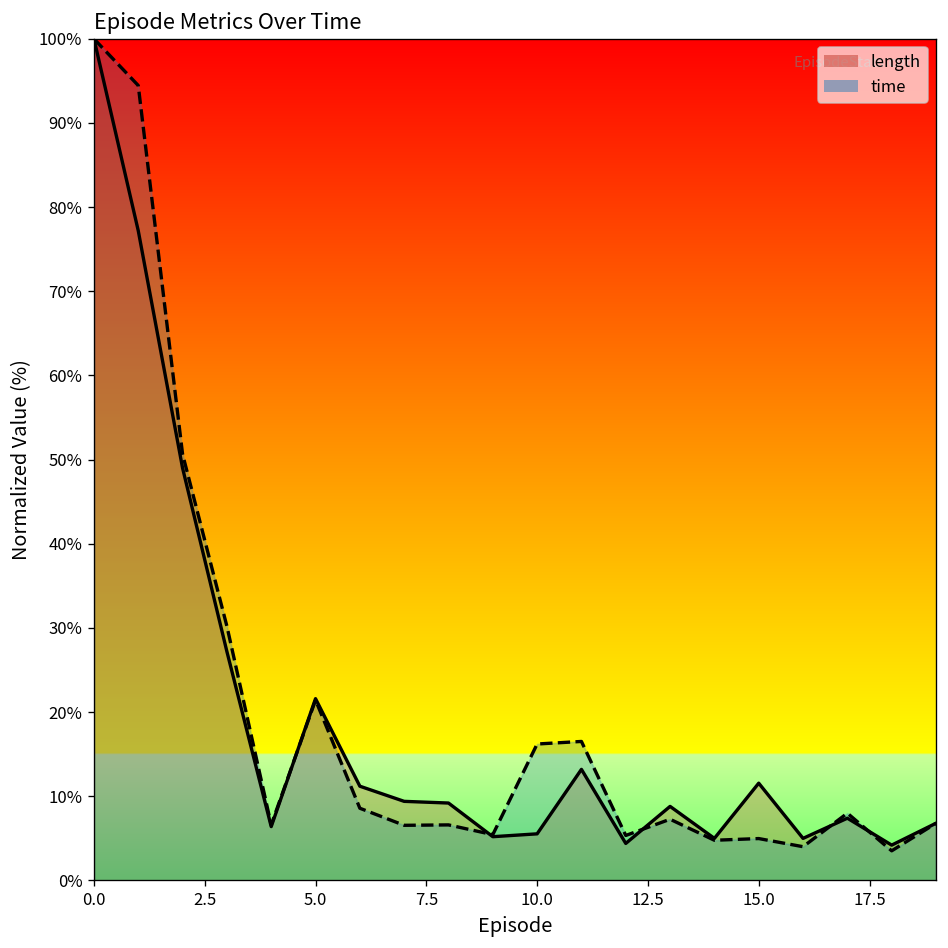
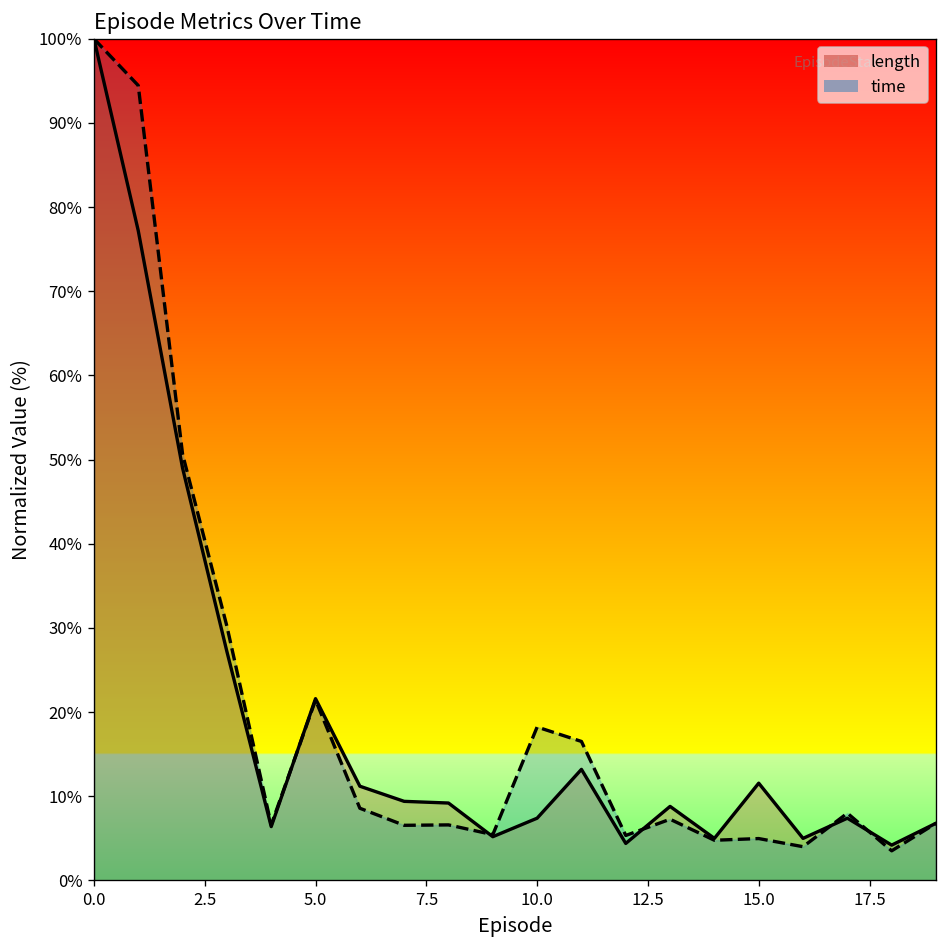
length, 10.0: 6% -> 7%
time, 10.0: 16% -> 18%
